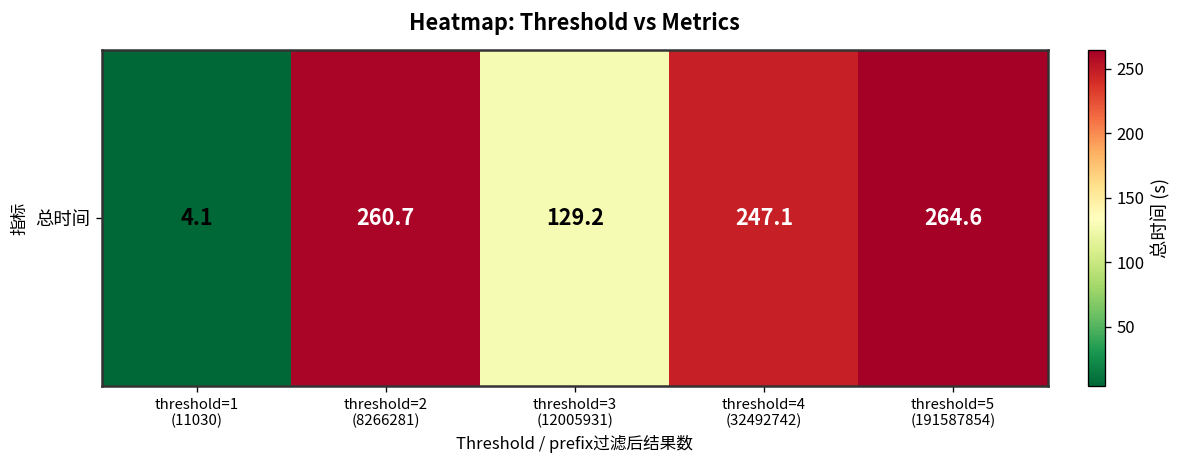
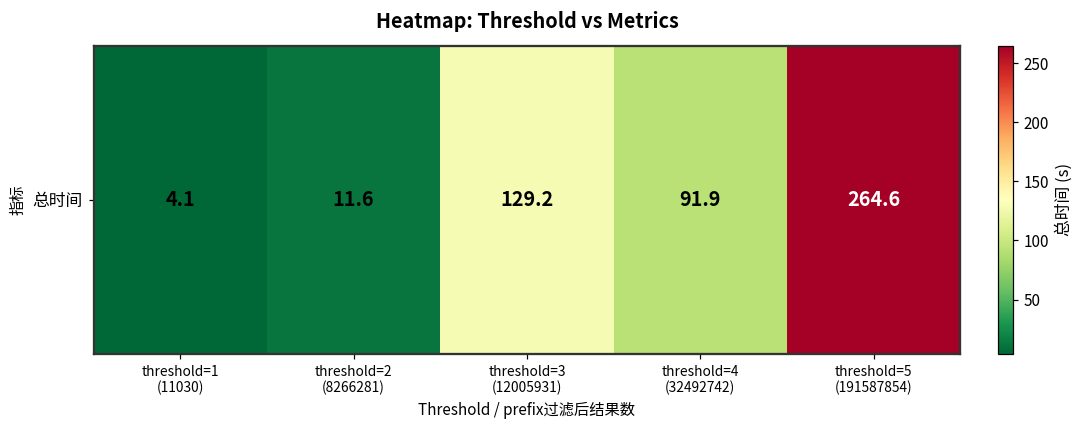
总时间, threshold=2 (8266281): 260.7 -> 11.6
总时间, threshold=4 (32492742): 247.1 -> 91.9
